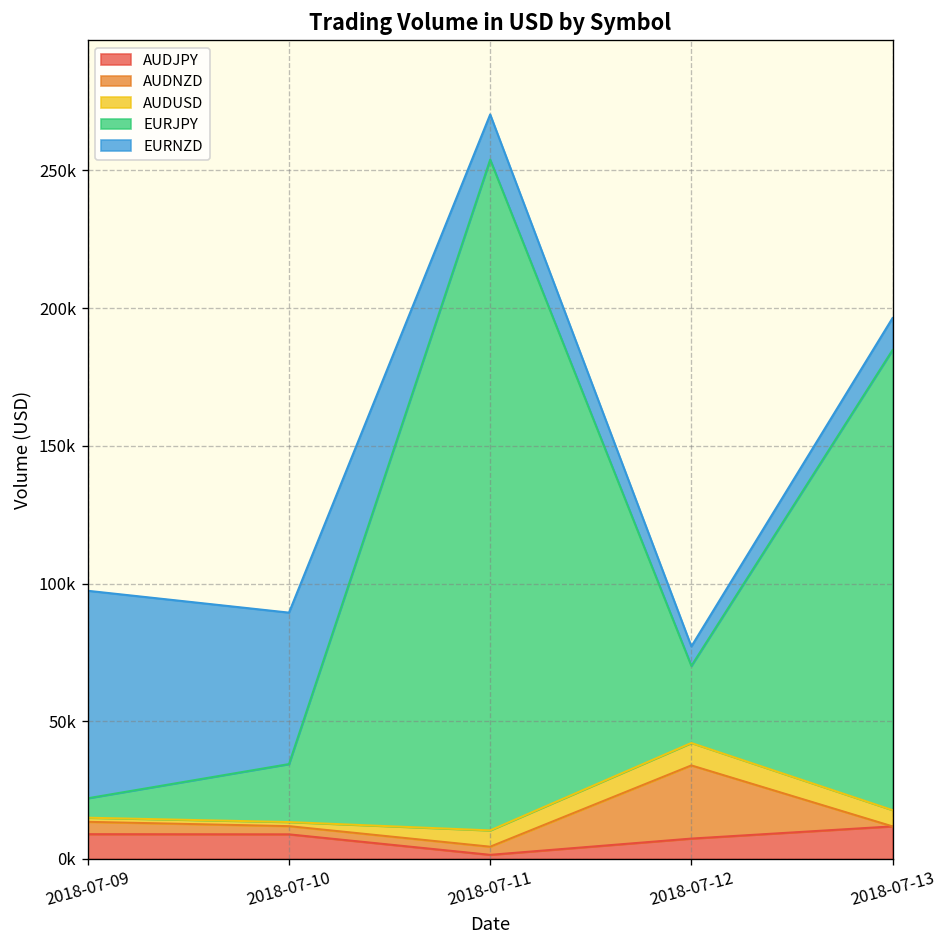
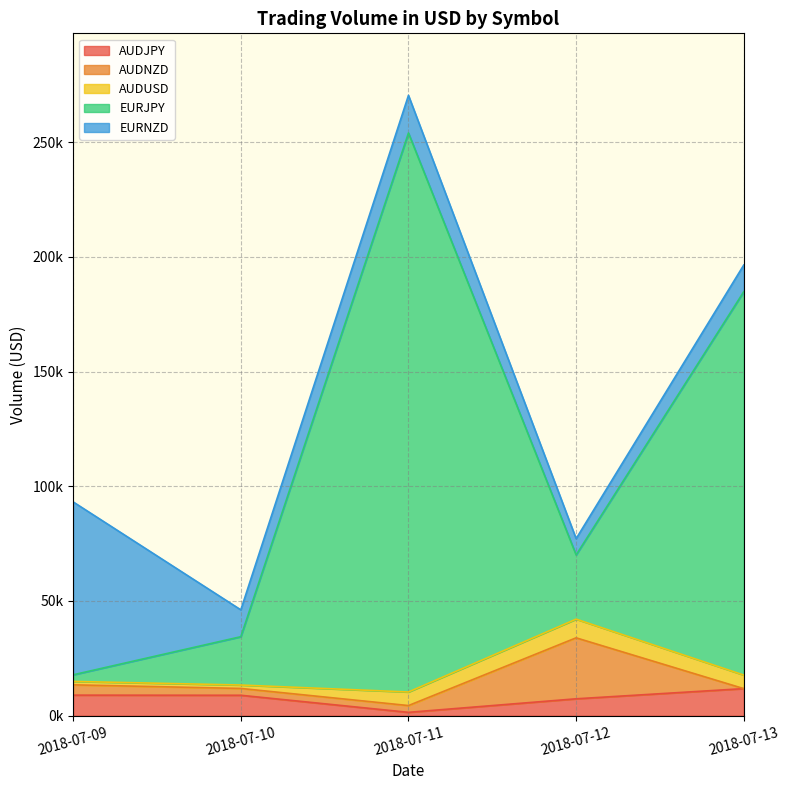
EURJPY, 2018-07-09: 7000 -> 3000
EURNZD, 2018-07-10: 55000 -> 12000
